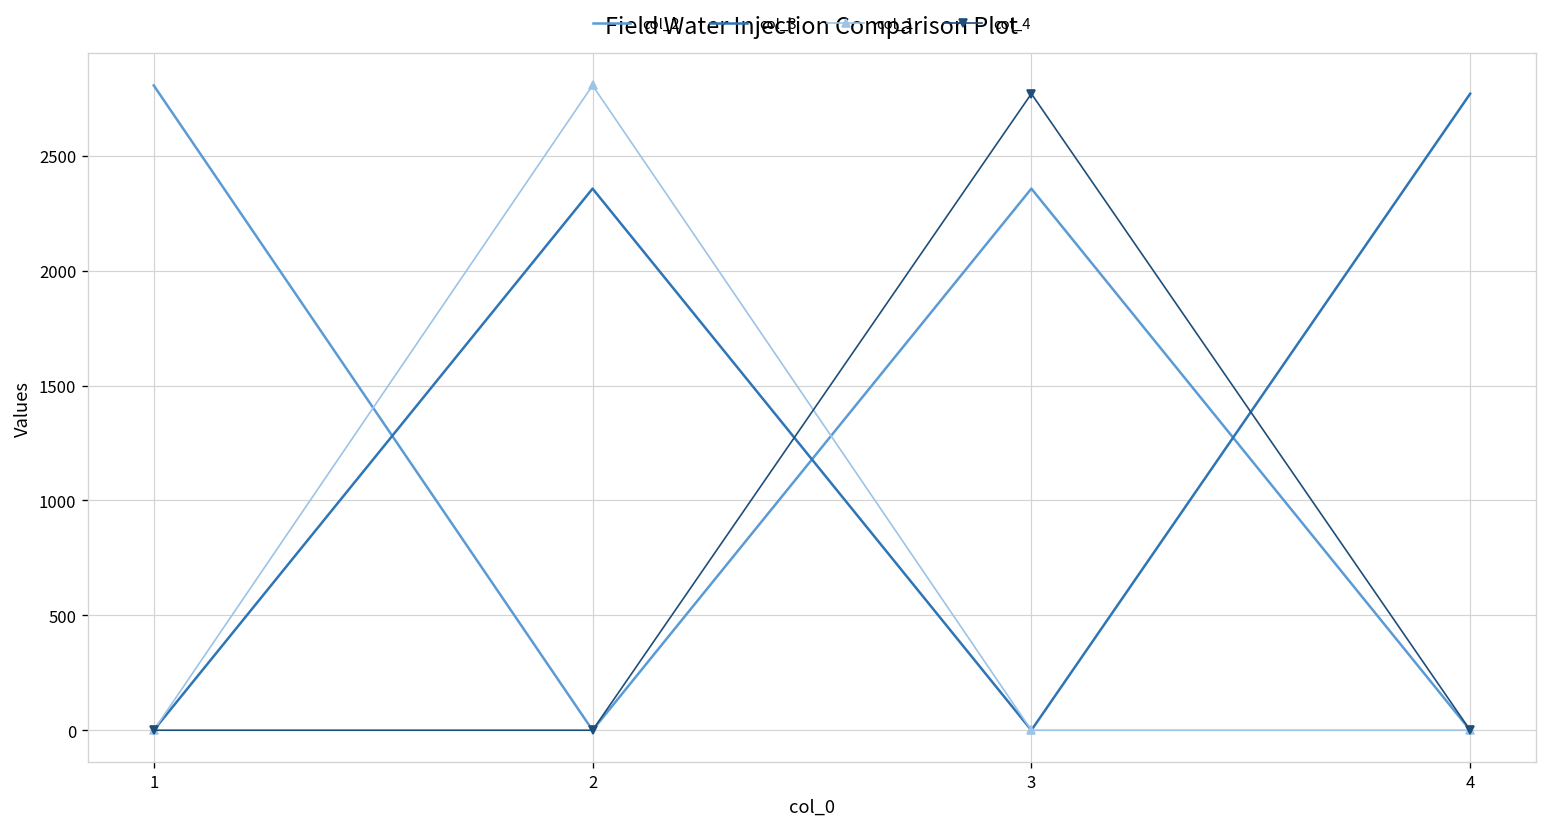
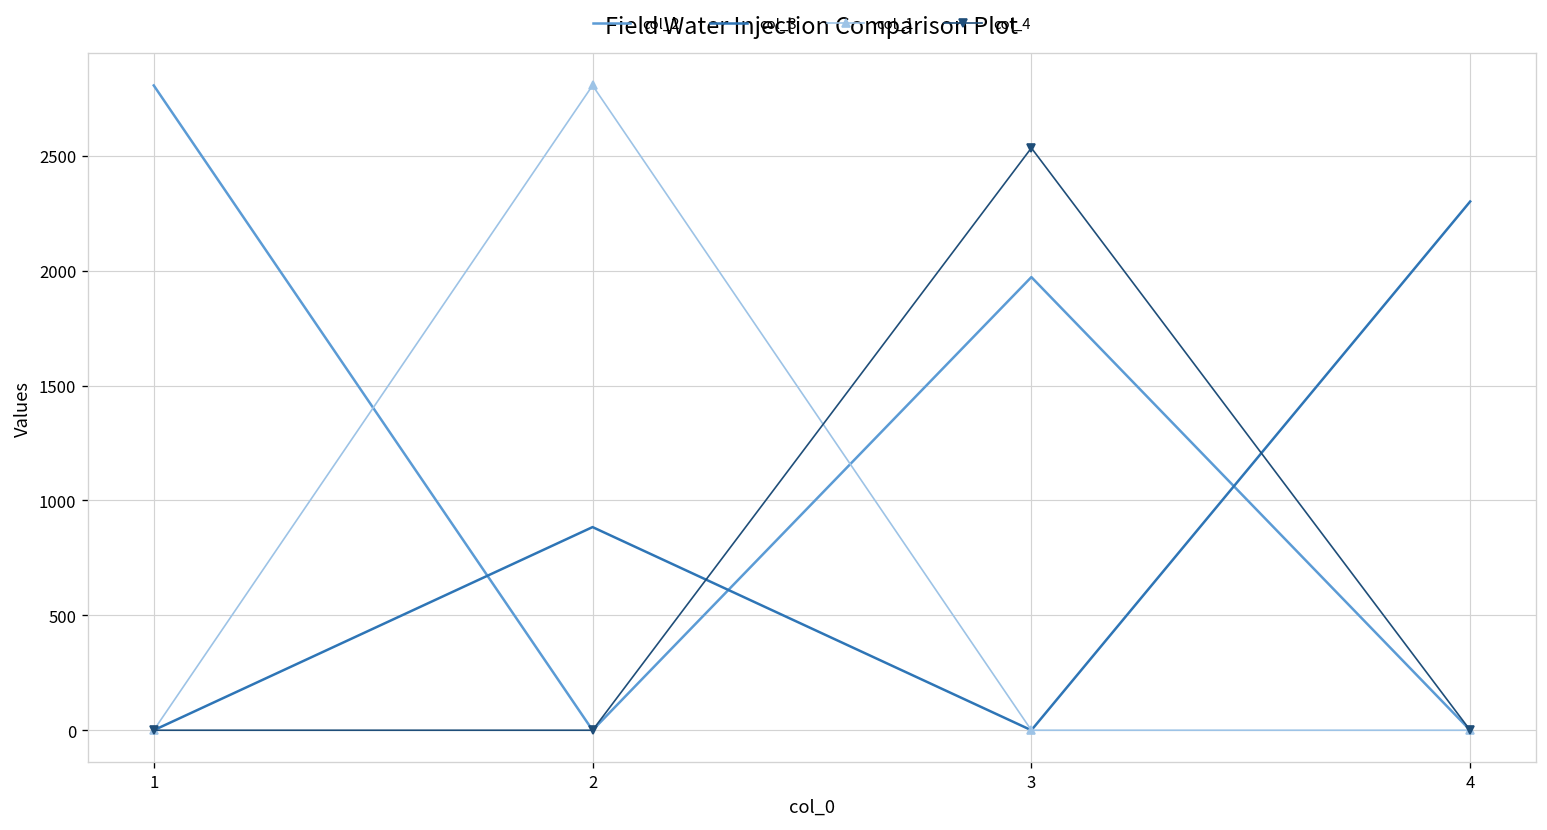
col_3, 2: 2360 -> 880
col_2, 3: 2360 -> 1970
col_4, 3: 2770 -> 2530
col_3, 4: 2770 -> 2300
